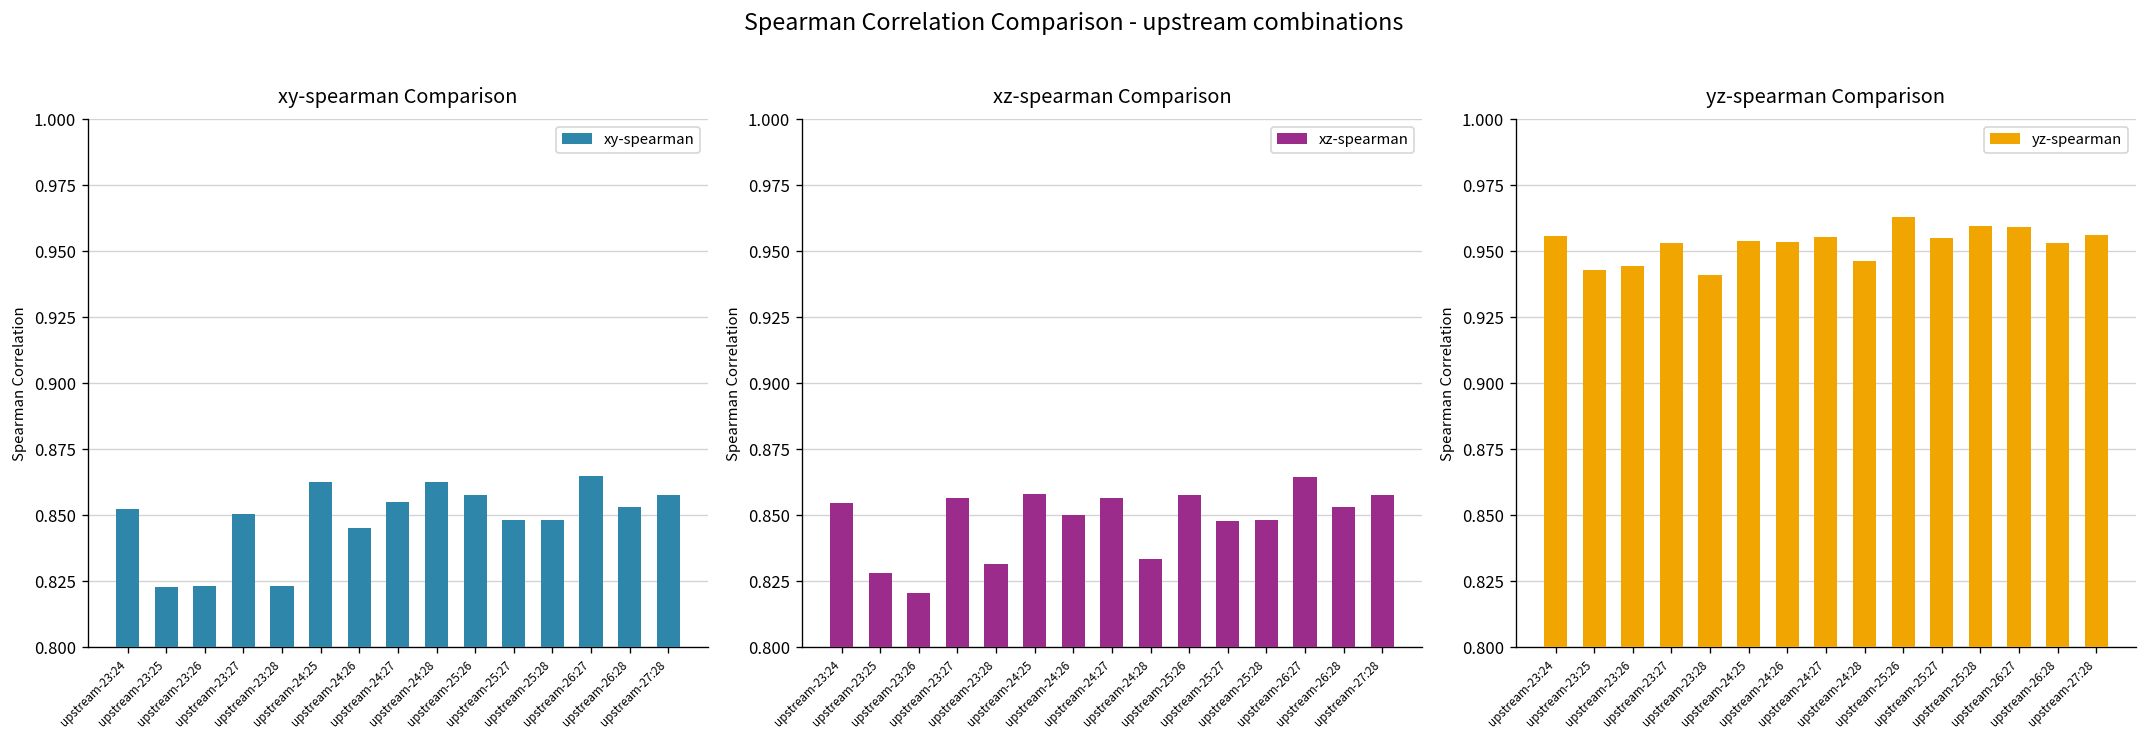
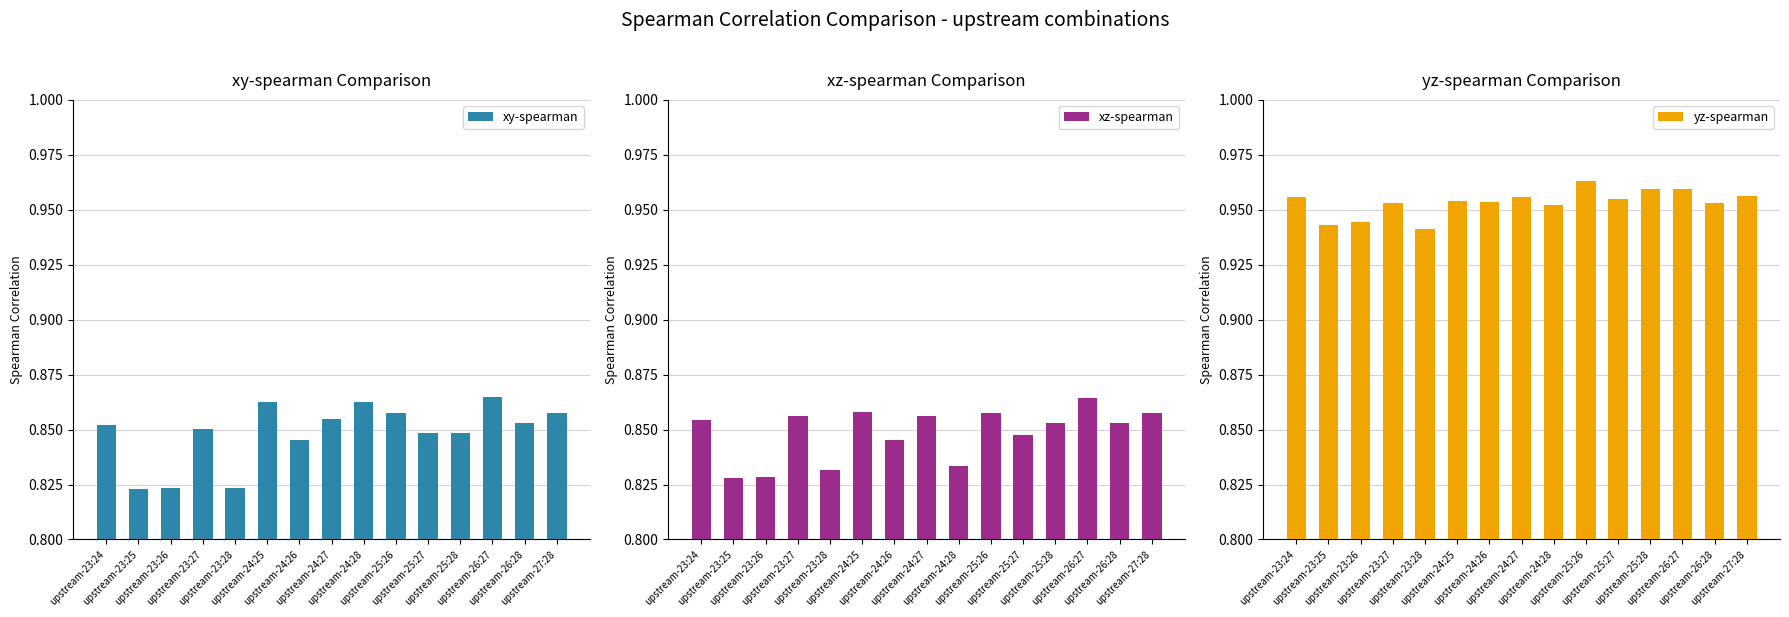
xz-spearman Comparison, upstream-23:26: 0.820 -> 0.829
xz-spearman Comparison, upstream-24:26: 0.850 -> 0.845
xz-spearman Comparison, upstream-25:28: 0.848 -> 0.853
yz-spearman Comparison, upstream-24:28: 0.946 -> 0.952
